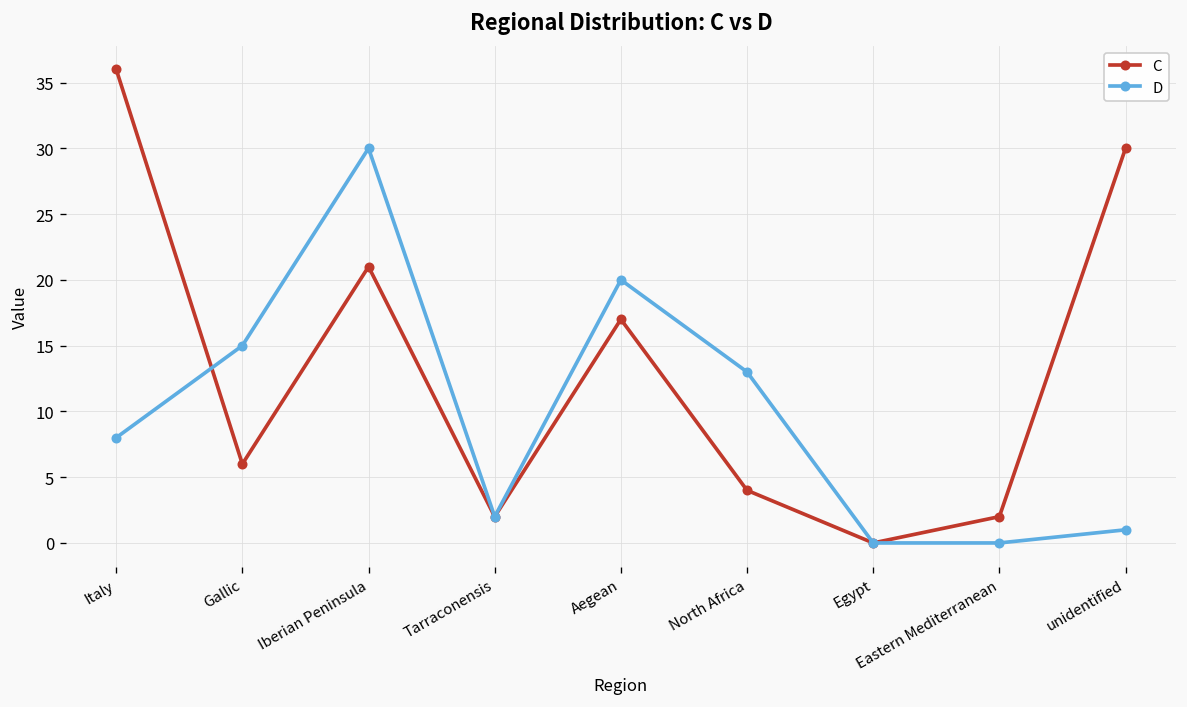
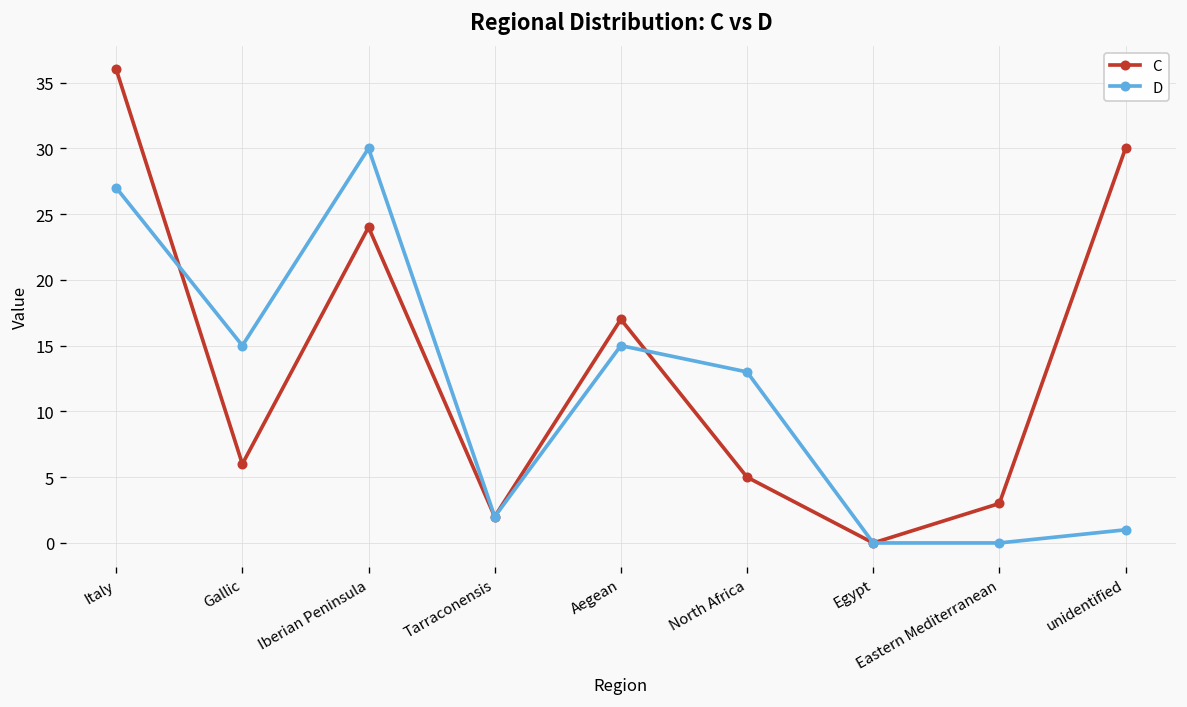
D, Italy: 8 -> 27
C, Iberian Peninsula: 21 -> 24
D, Aegean: 20 -> 15
C, North Africa: 4 -> 5
C, Eastern Mediterranean: 2 -> 3
